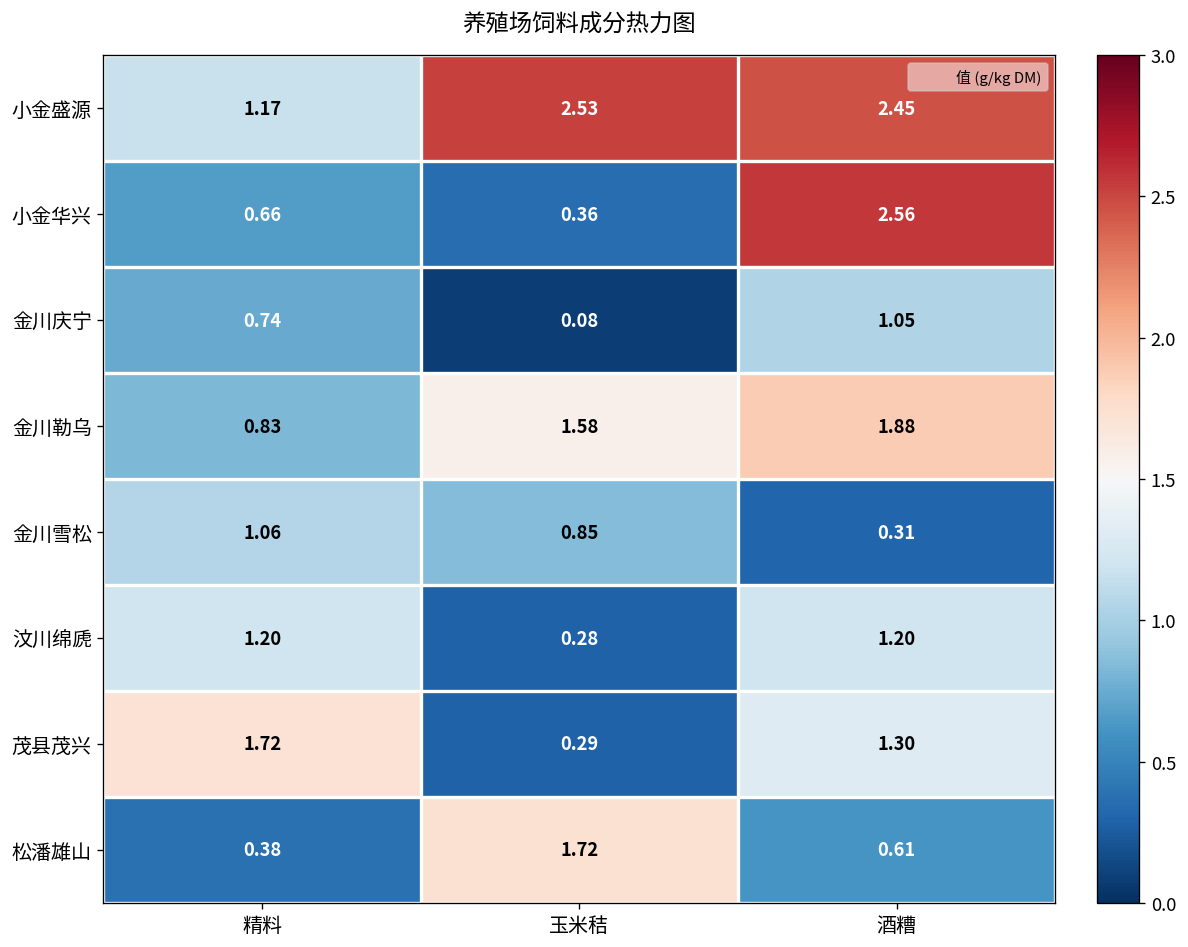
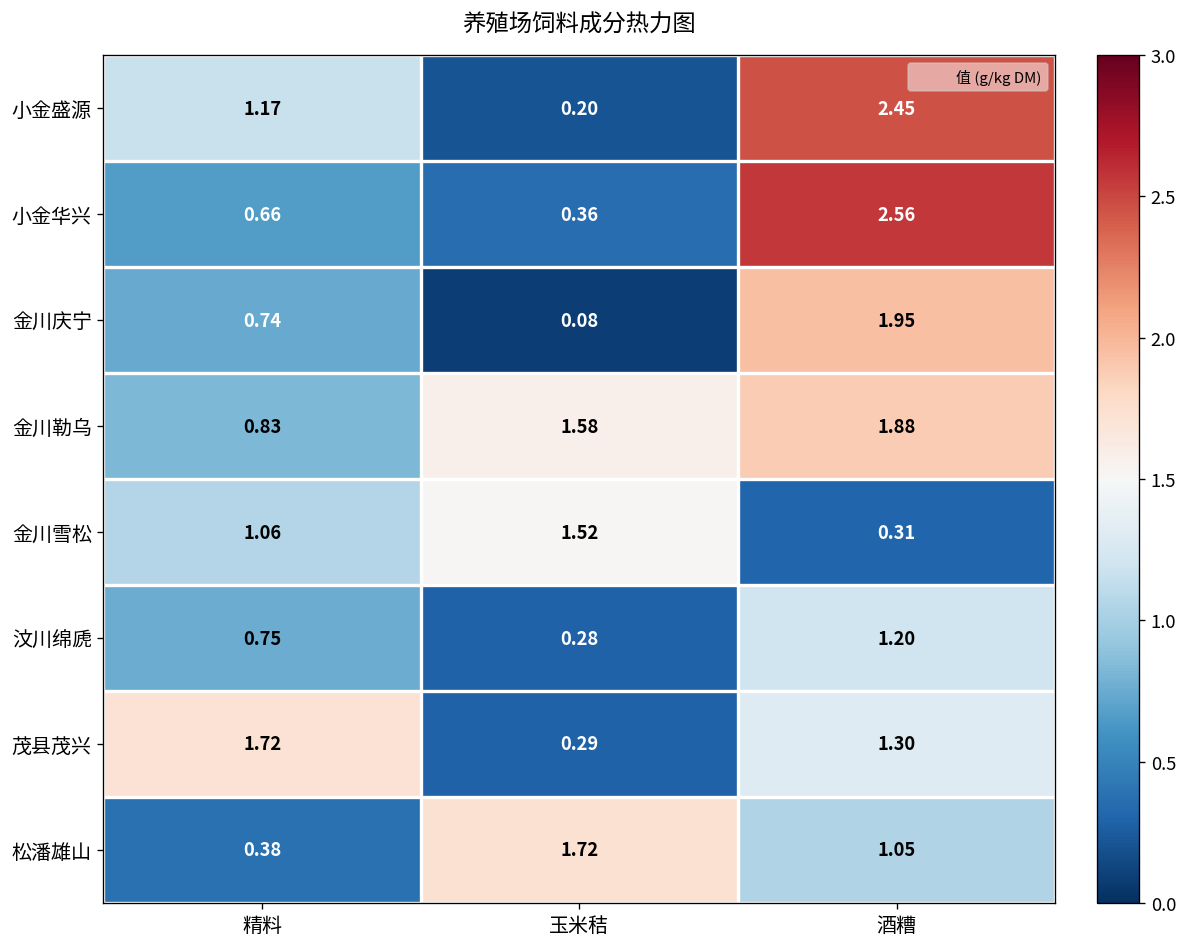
小金盛源, 玉米秸: 2.53 -> 0.20
金川庆宁, 酒糟: 1.05 -> 1.95
金川雪松, 玉米秸: 0.85 -> 1.52
汶川绵虒, 精料: 1.20 -> 0.75
松潘雄山, 酒糟: 0.61 -> 1.05
